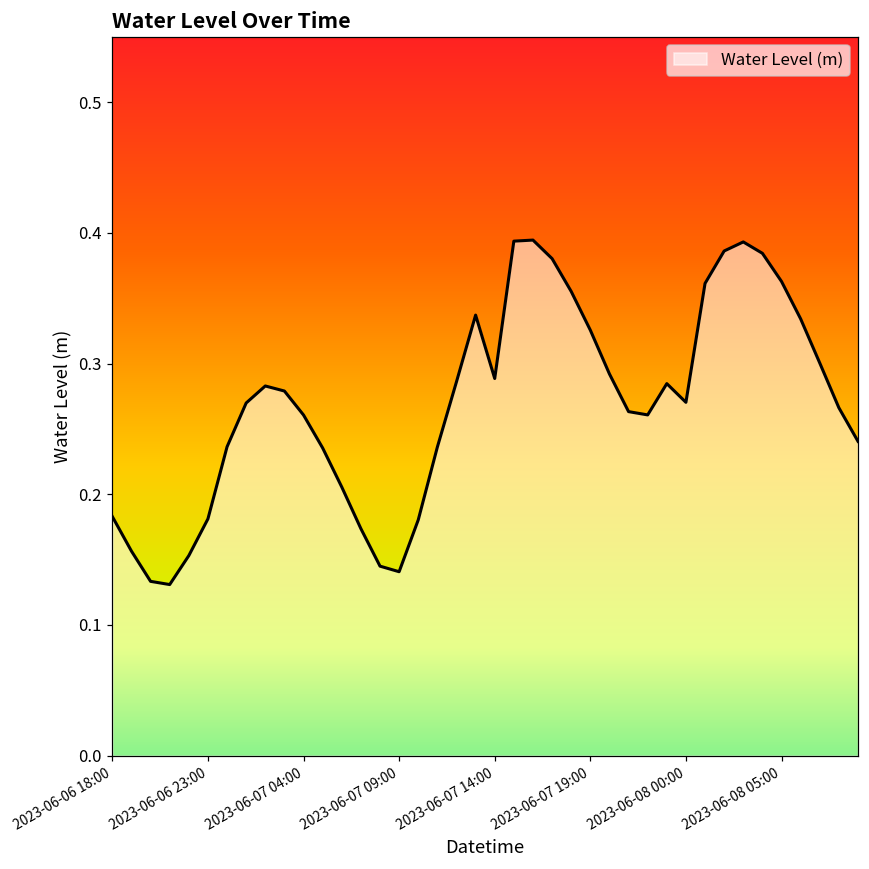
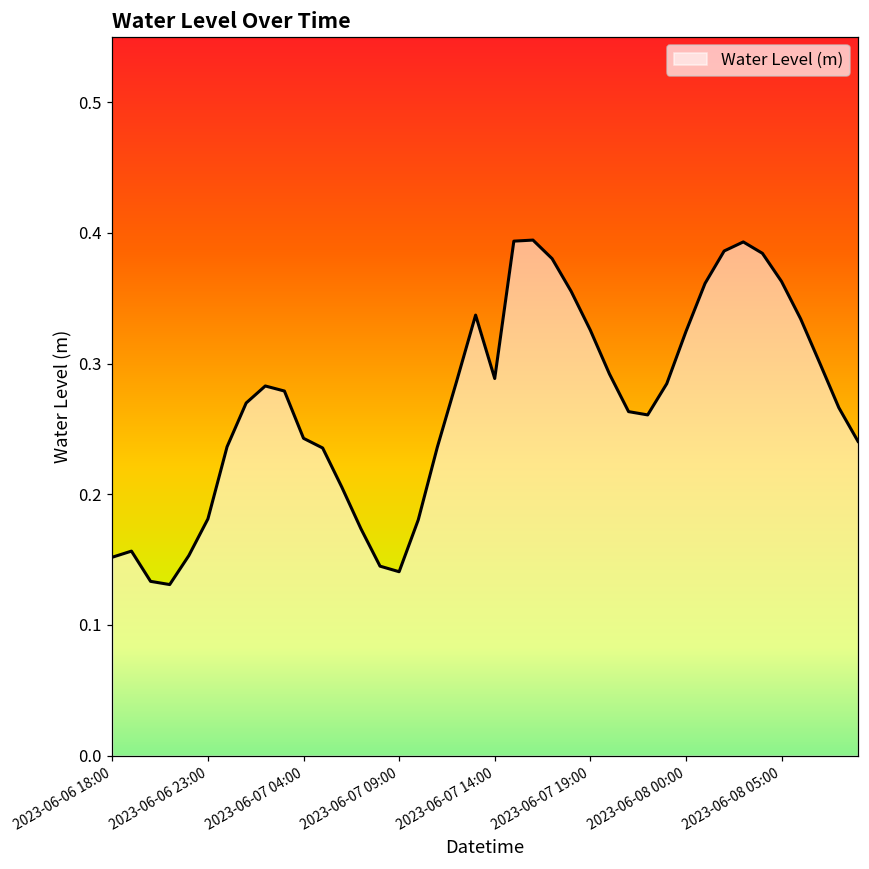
2023-06-06 18:00: 0.183 -> 0.152
2023-06-07 04:00: 0.261 -> 0.243
2023-06-08 00:00: 0.270 -> 0.324
